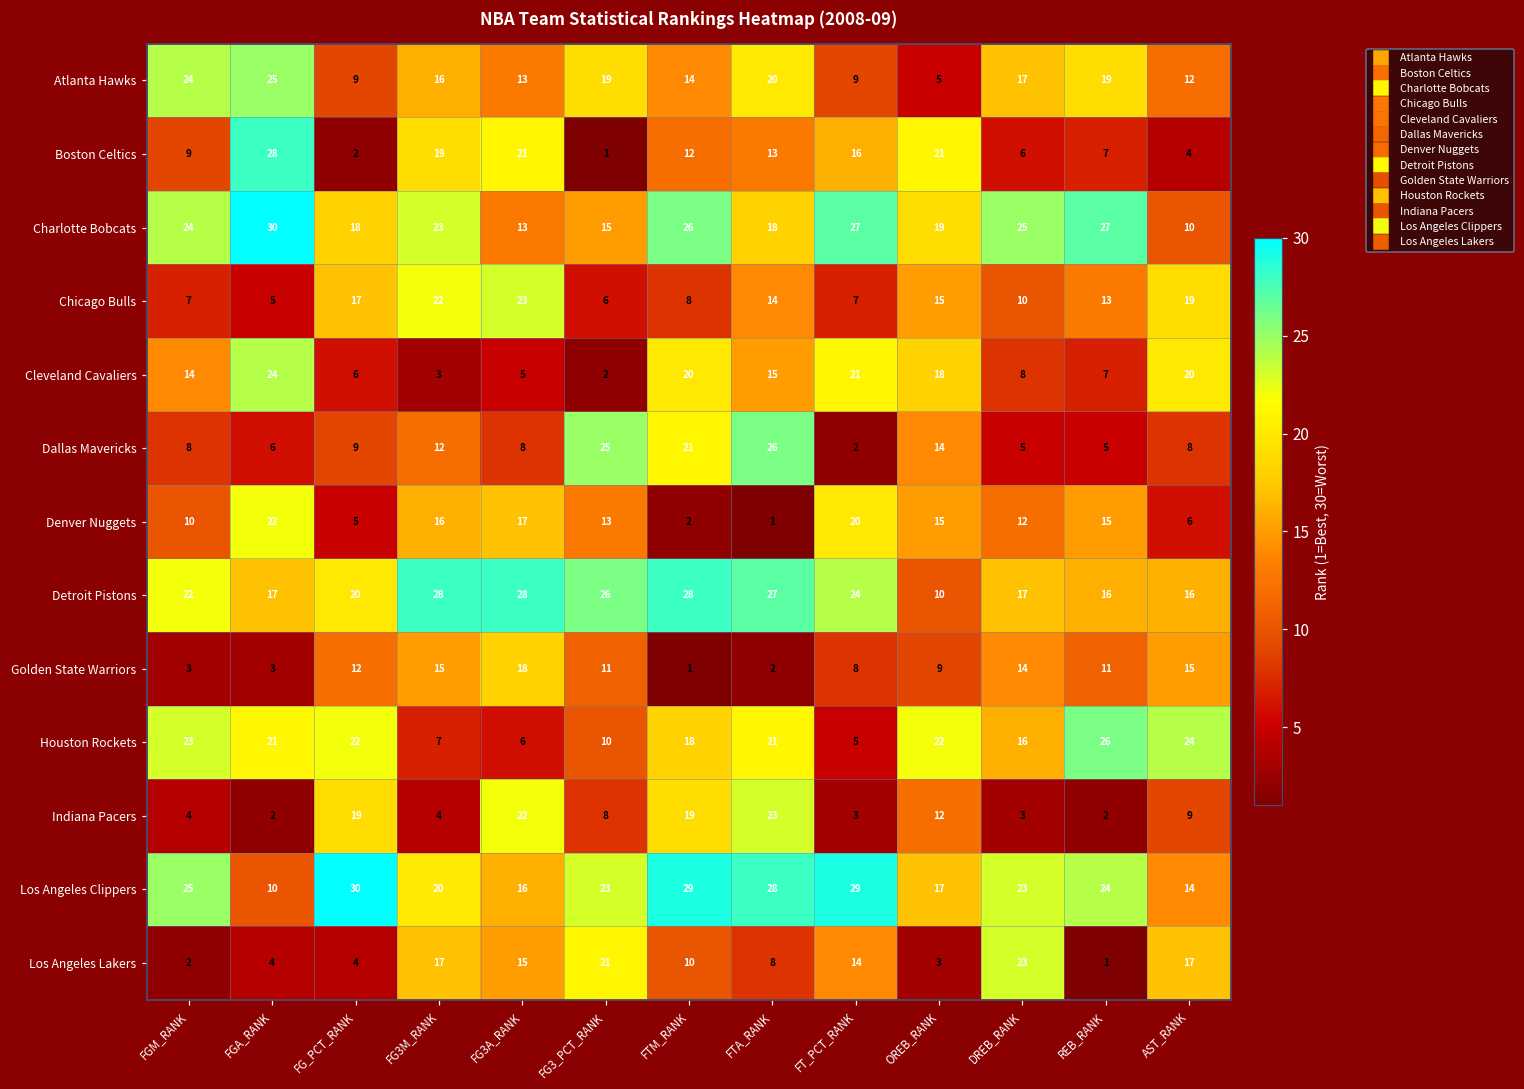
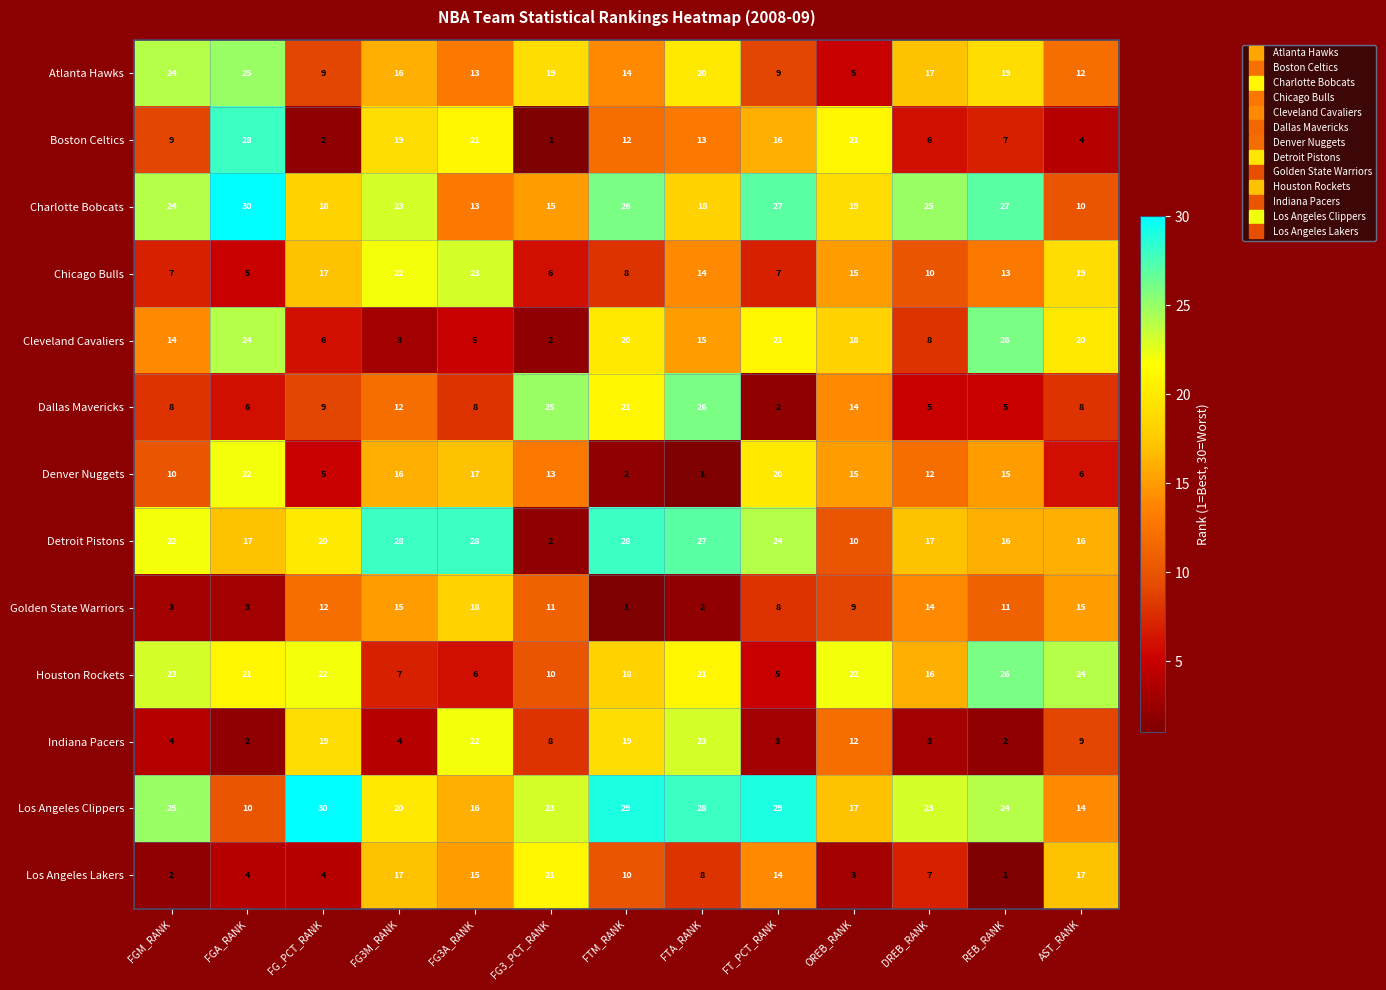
Cleveland Cavaliers, REB_RANK: 7 -> 26
Detroit Pistons, FG3_PCT_RANK: 26 -> 2
Los Angeles Lakers, DREB_RANK: 23 -> 7
